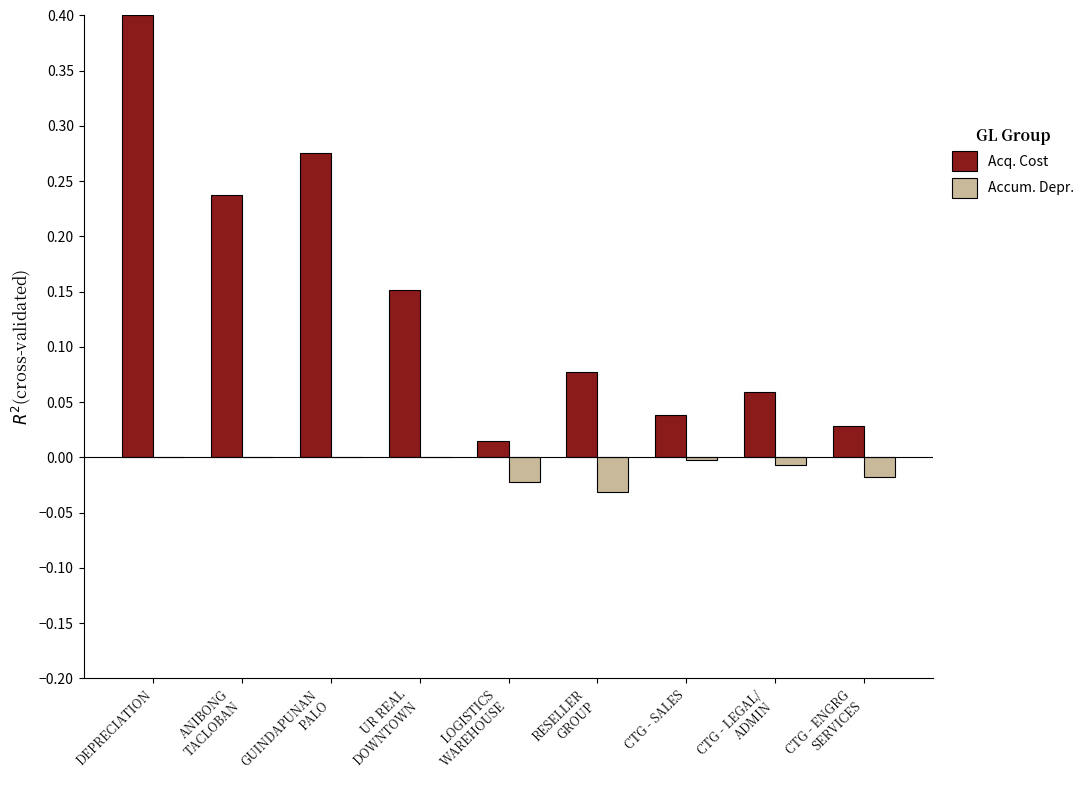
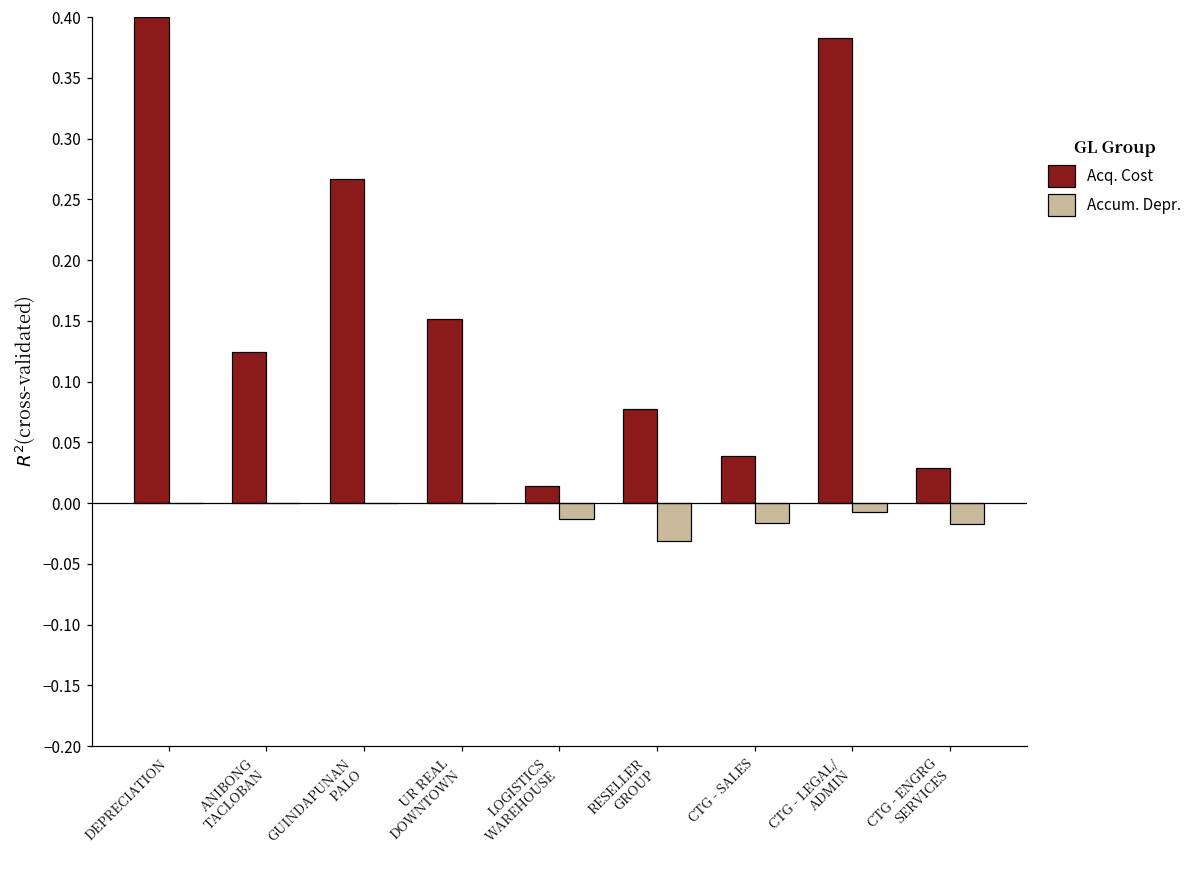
Acq. Cost, ANIBONG TACLOBAN: 0.238 -> 0.125
Acq. Cost, GUINDAPUNAN PALO: 0.275 -> 0.267
Accum. Depr., LOGISTICS WAREHOUSE: -0.022 -> -0.013
Accum. Depr., CTG - SALES: -0.003 -> -0.016
Acq. Cost, CTG - LEGAL/ ADMIN: 0.059 -> 0.383
